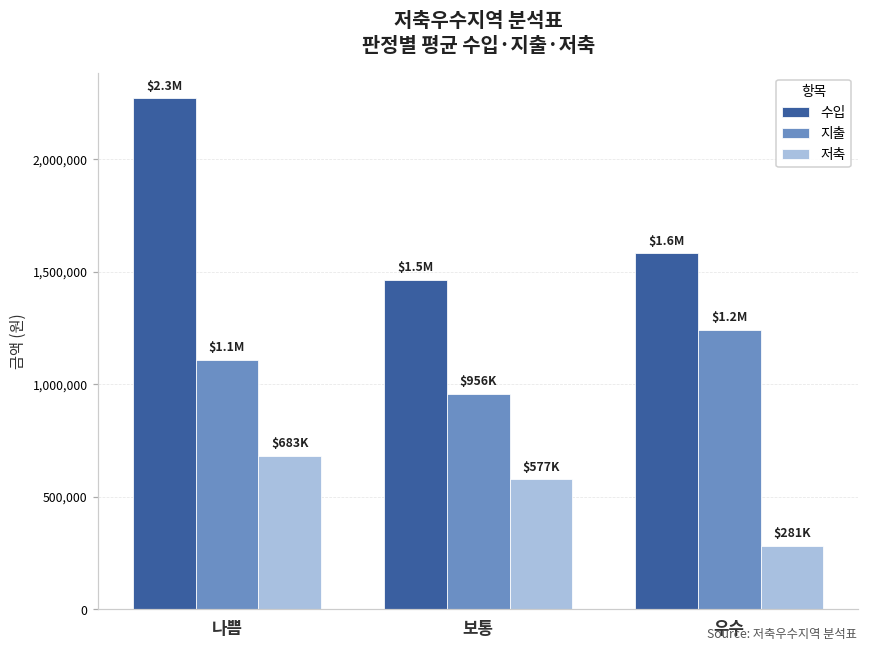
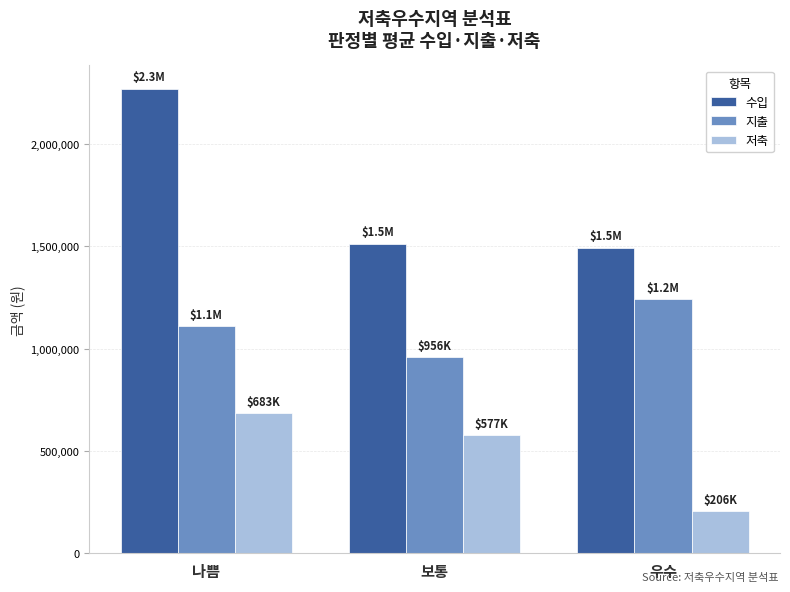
수입, 보통: 1,460,000 -> 1,510,000
수입, 우수: $1.6M -> $1.5M
저축, 우수: $281K -> $206K
